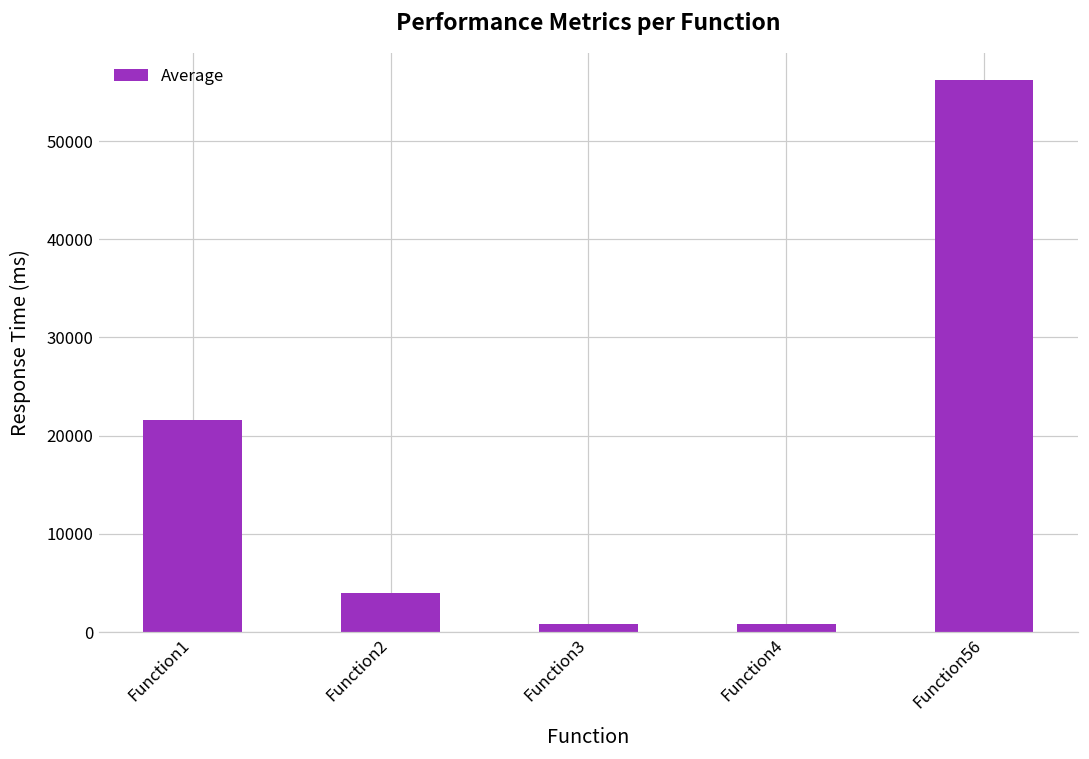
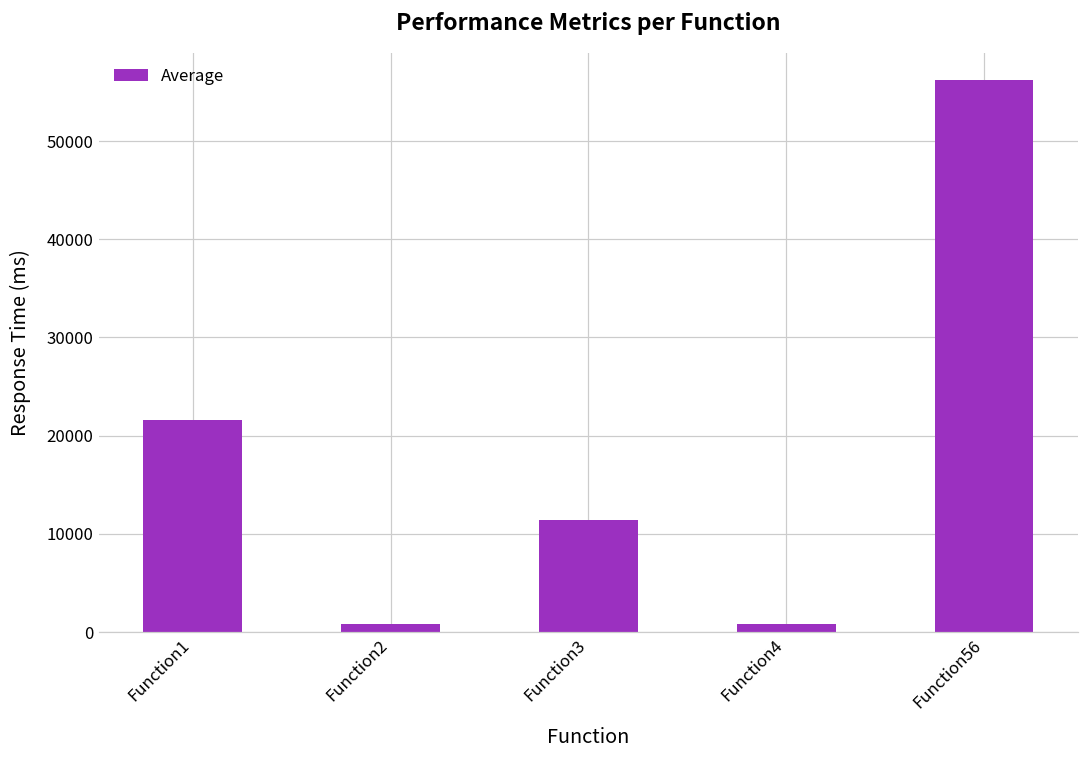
Function2: 4000 -> 1000
Function3: 1000 -> 11000
